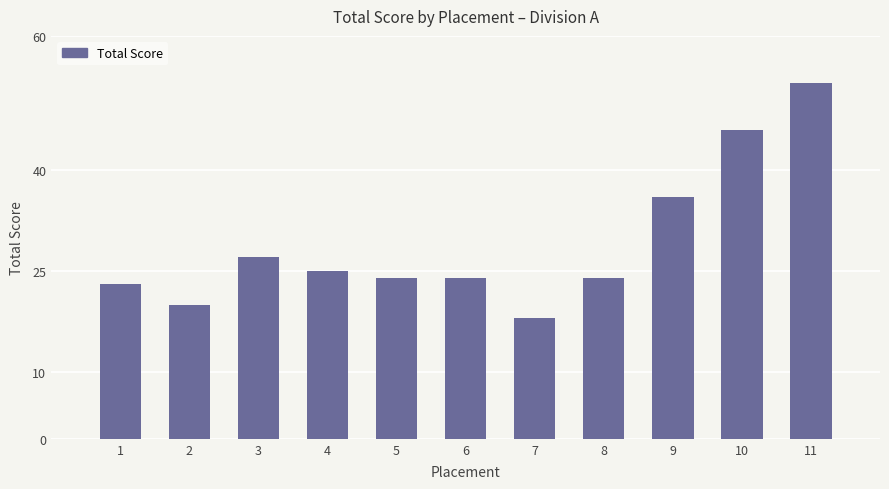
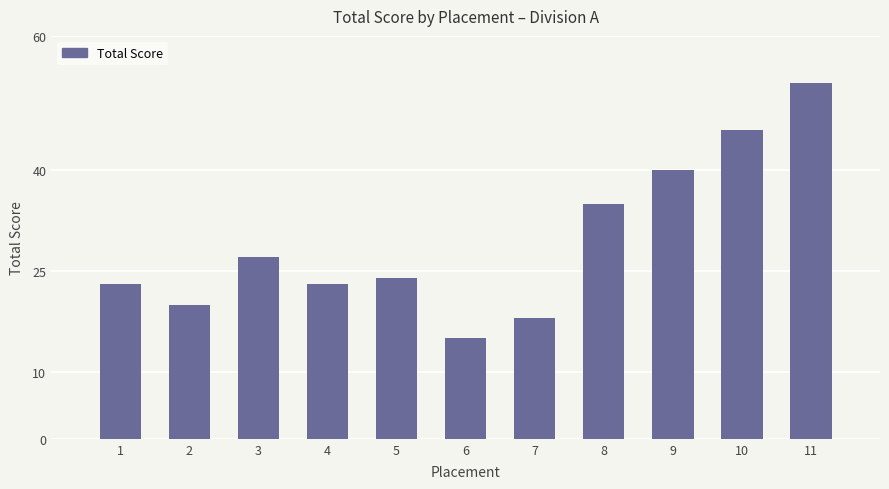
4: 25 -> 23
6: 24 -> 15
8: 24 -> 35
9: 36 -> 40
